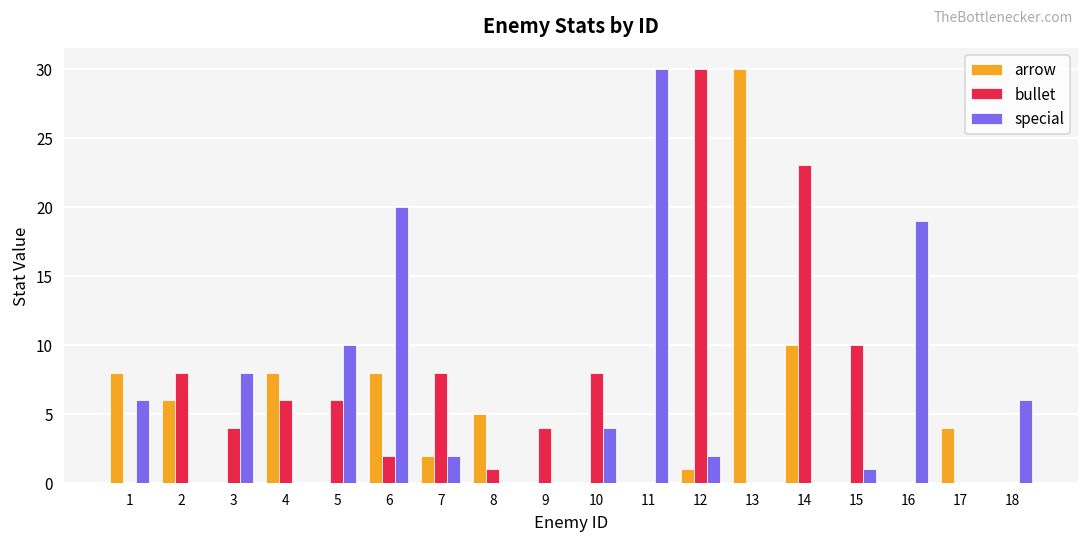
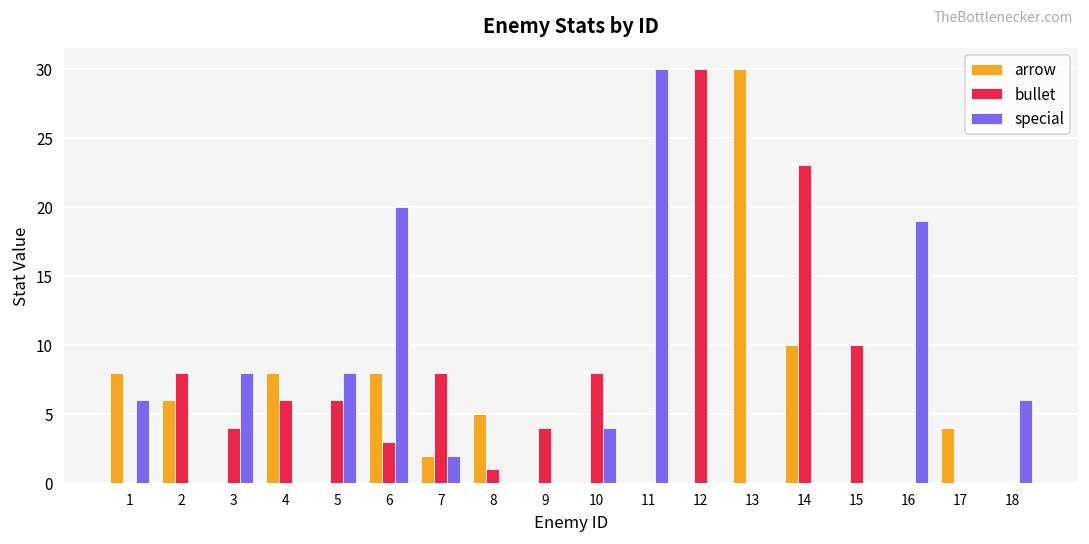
special, 5: 10 -> 8
bullet, 6: 2 -> 3
arrow, 12: 1 -> 0
special, 12: 2 -> 0
special, 15: 1 -> 0
